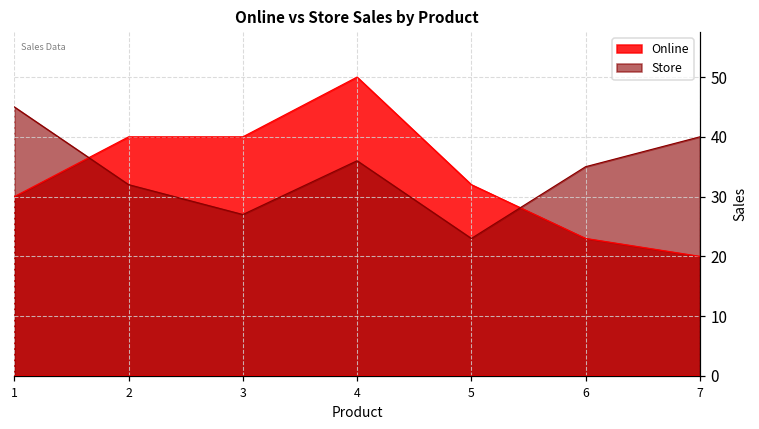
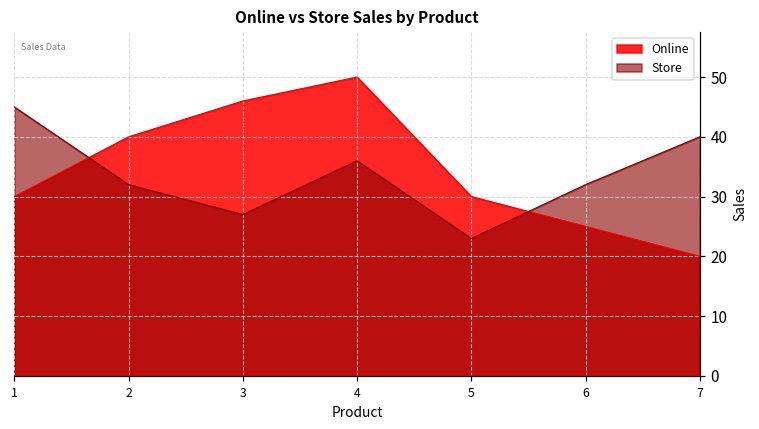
Online, 3: 40 -> 46
Online, 5: 32 -> 30
Online, 6: 23 -> 25
Store, 6: 35 -> 32
